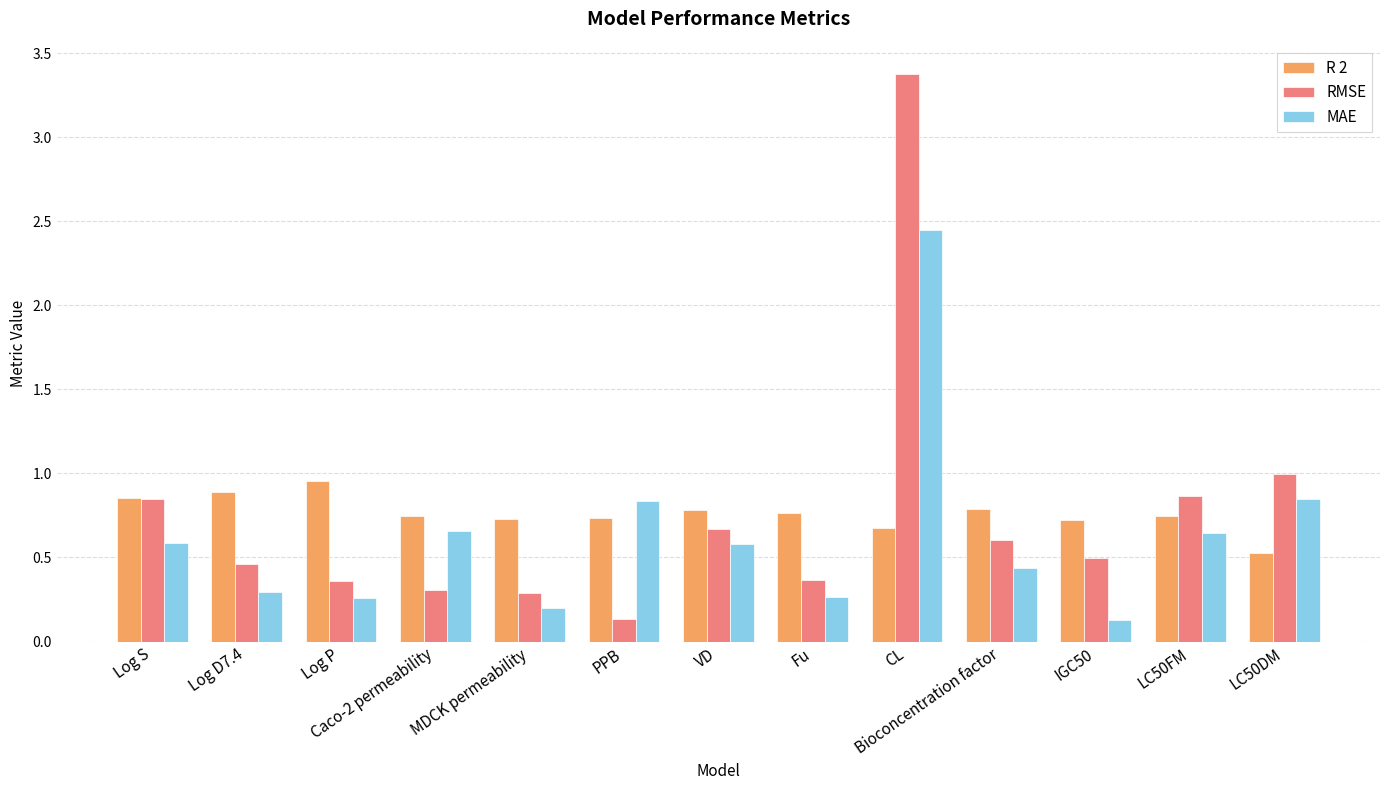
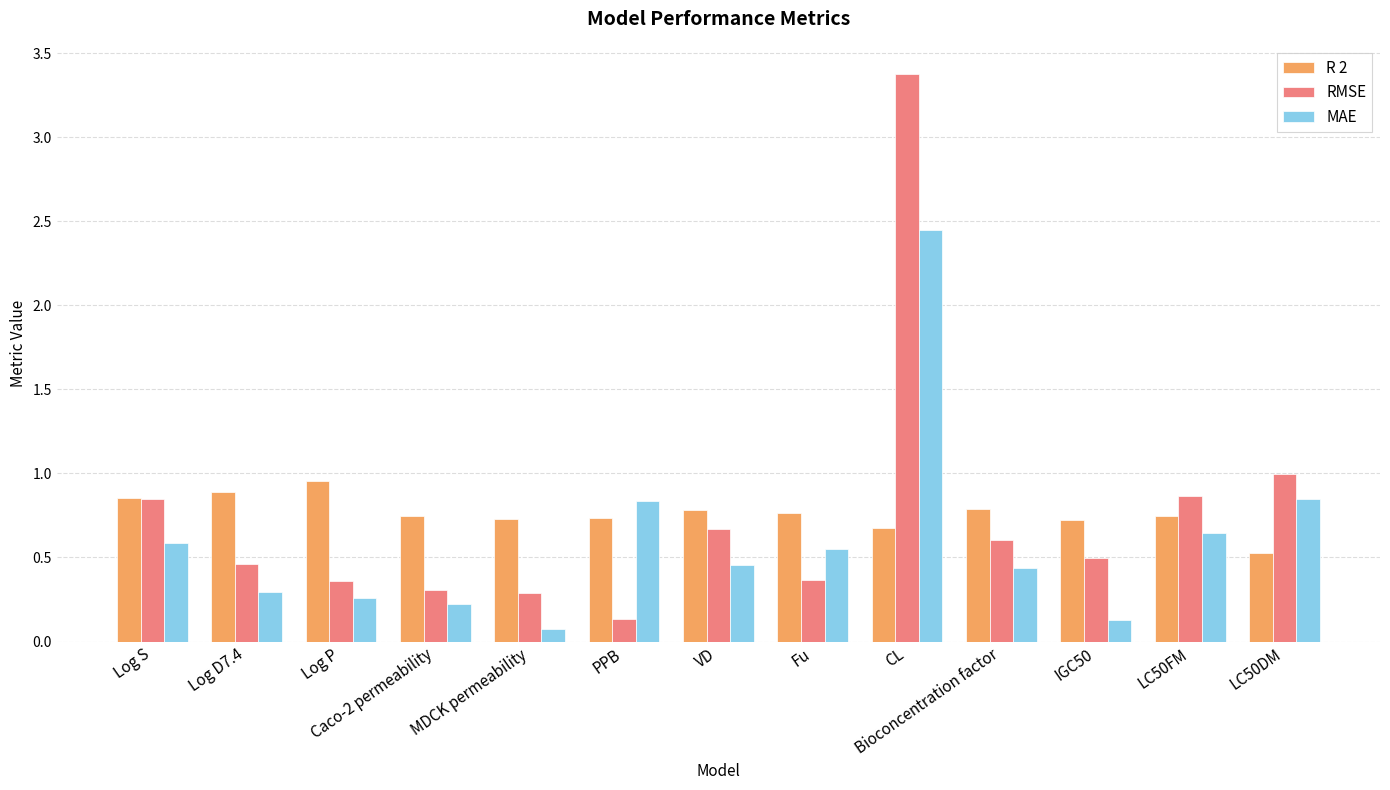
MAE, Caco-2 permeability: 0.66 -> 0.22
MAE, MDCK permeability: 0.20 -> 0.07
MAE, VD: 0.58 -> 0.46
MAE, Fu: 0.26 -> 0.55
